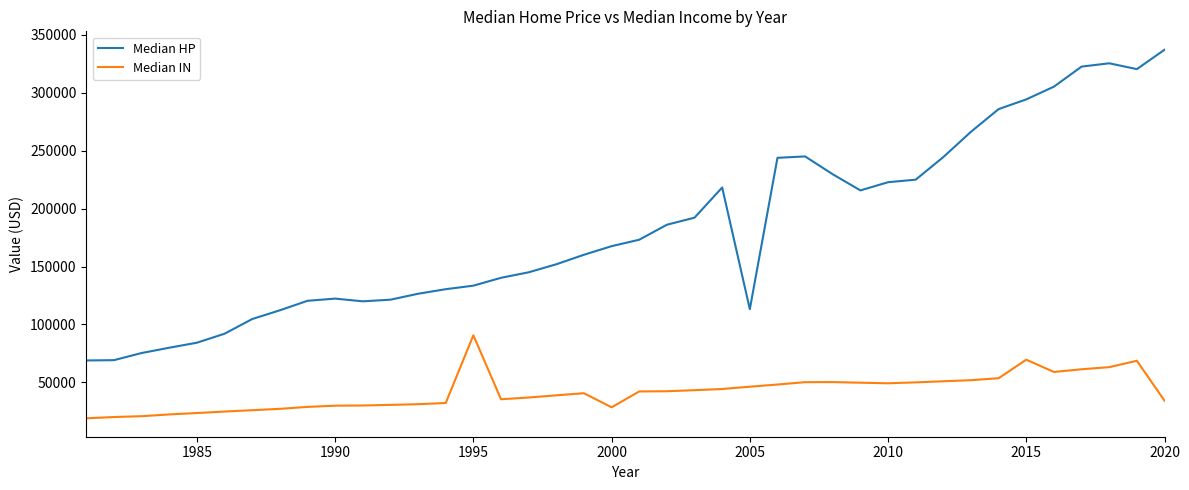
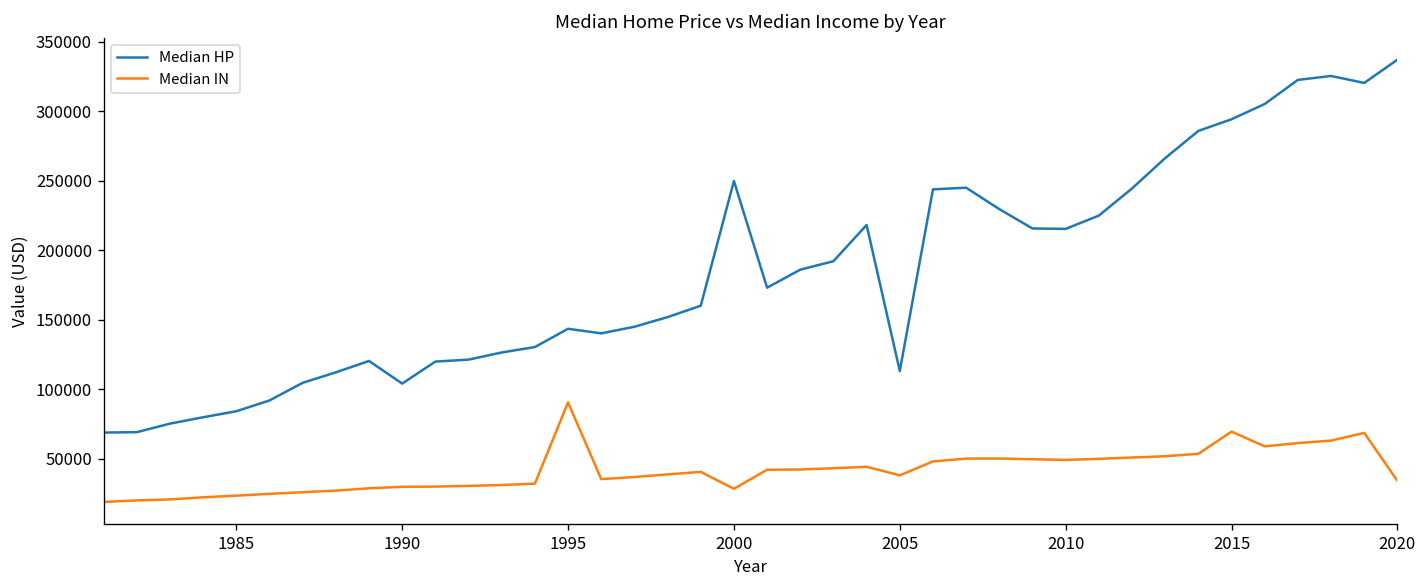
Median HP, 1990: 122000 -> 104000
Median HP, 1995: 133000 -> 144000
Median HP, 2000: 168000 -> 250000
Median IN, 2005: 46000 -> 38000
Median HP, 2010: 223000 -> 215000
